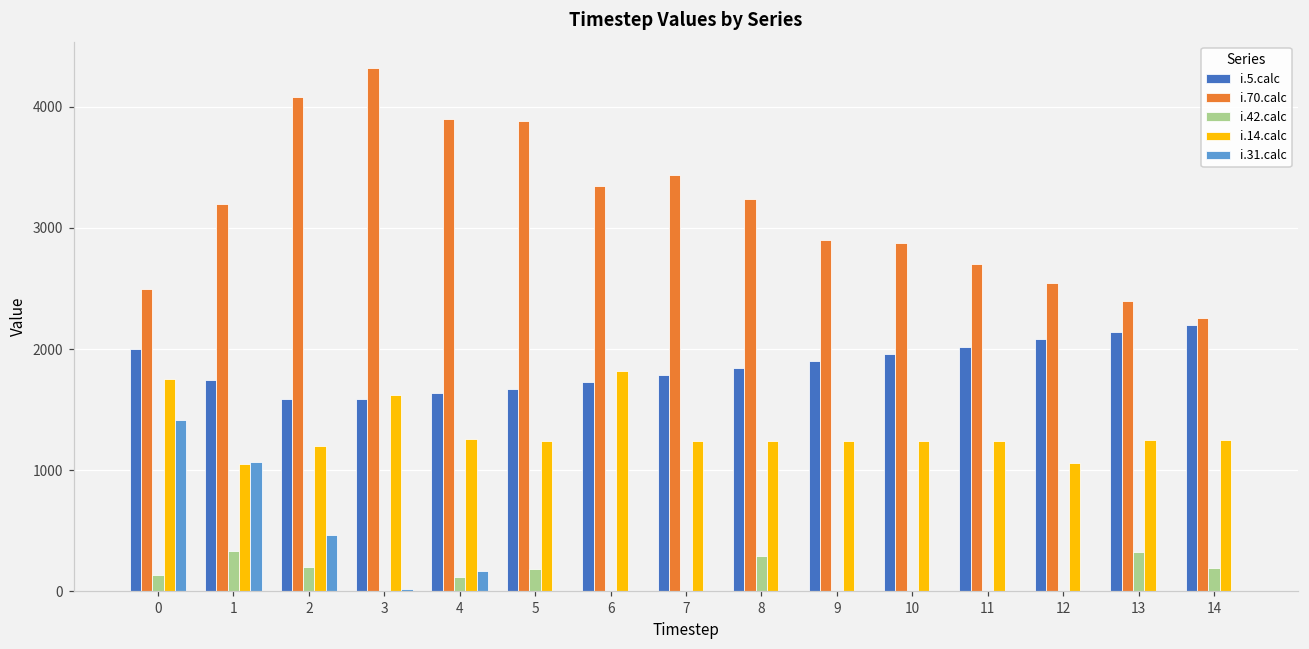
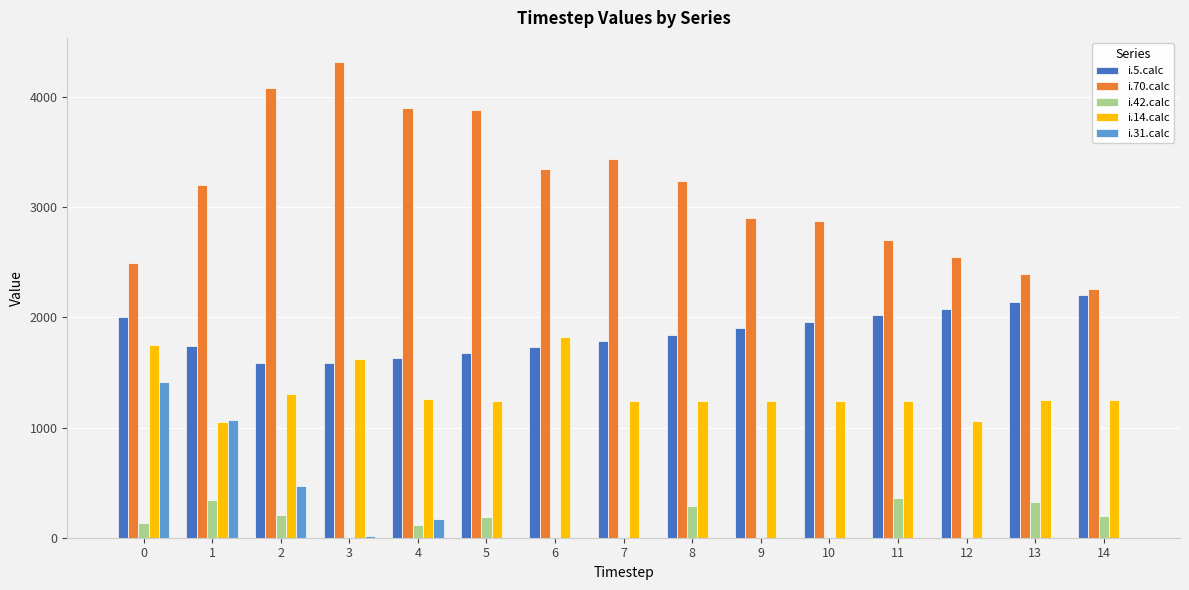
i.14.calc, 2: 1200 -> 1300
i.42.calc, 11: 0 -> 360
